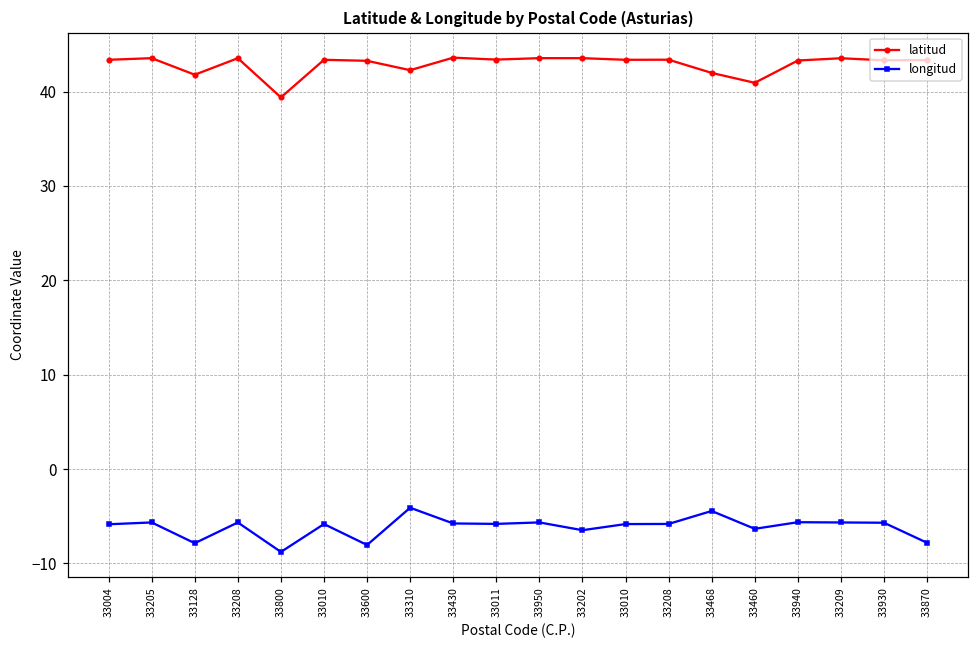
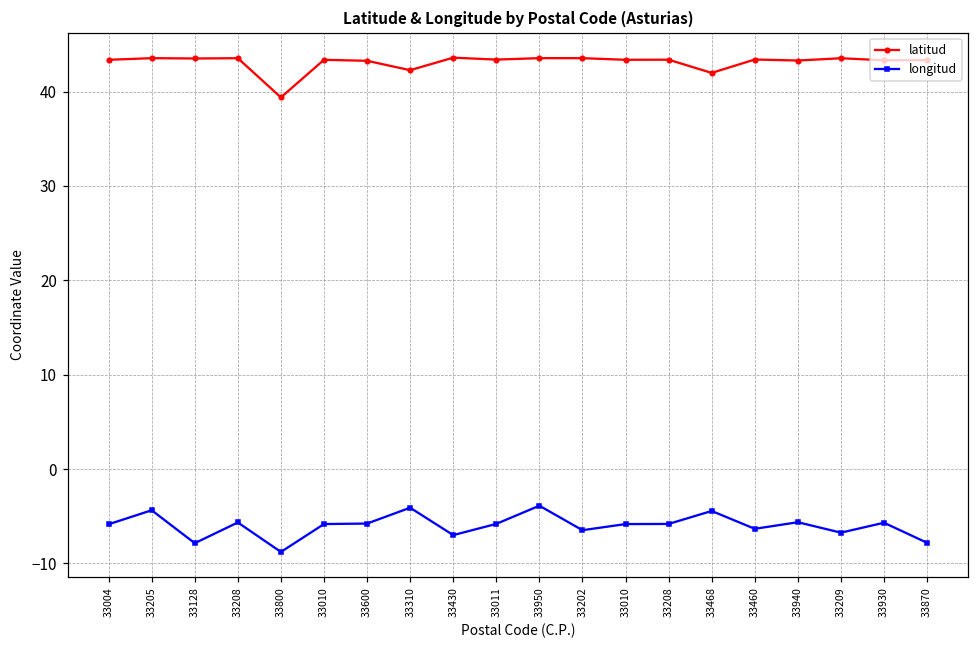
longitud, 33205: -6 -> -4
latitud, 33128: 42 -> 44
longitud, 33600: -8 -> -6
longitud, 33430: -6 -> -7
longitud, 33950: -6 -> -4
latitud, 33460: 41 -> 43
longitud, 33209: -6 -> -7
